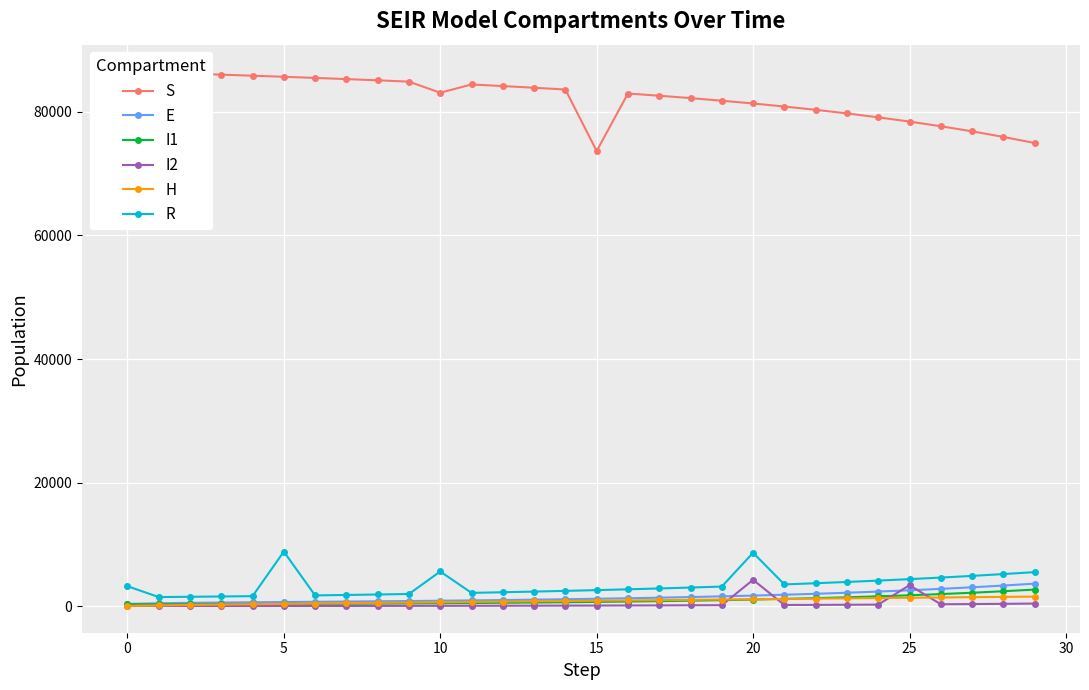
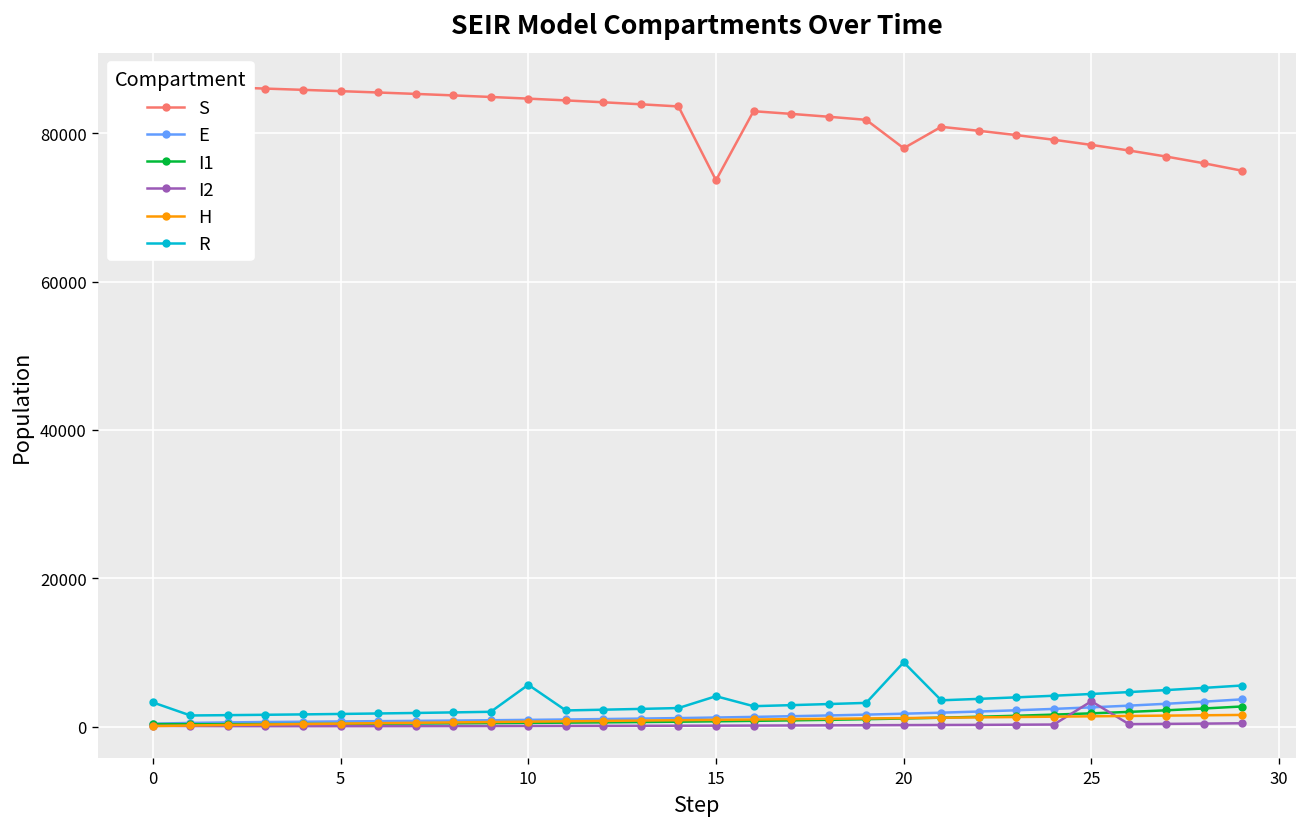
R, 5: 9000 -> 2000
S, 10: 83000 -> 85000
R, 15: 3000 -> 4000
S, 20: 81000 -> 78000
I2, 20: 4000 -> 0
